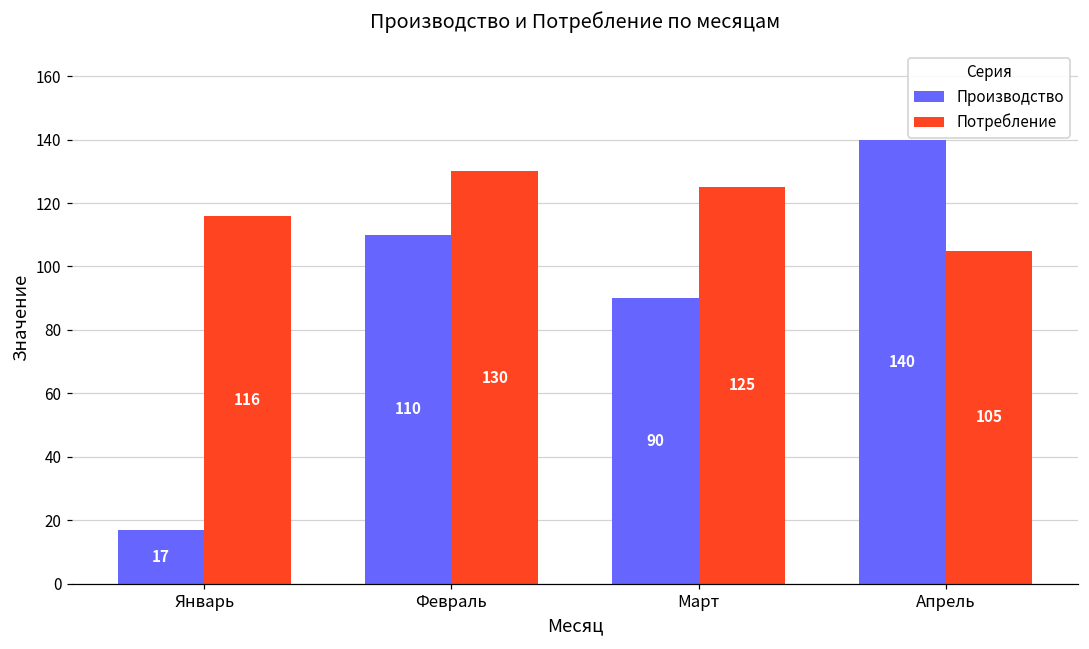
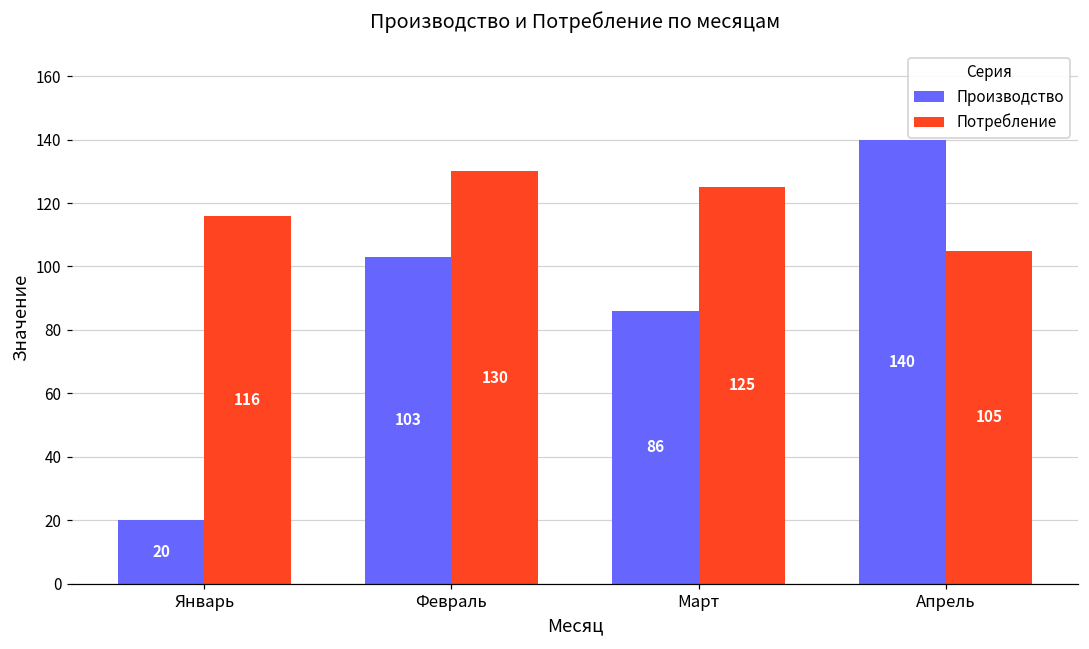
Производство, Январь: 17 -> 20
Производство, Февраль: 110 -> 103
Производство, Март: 90 -> 86
